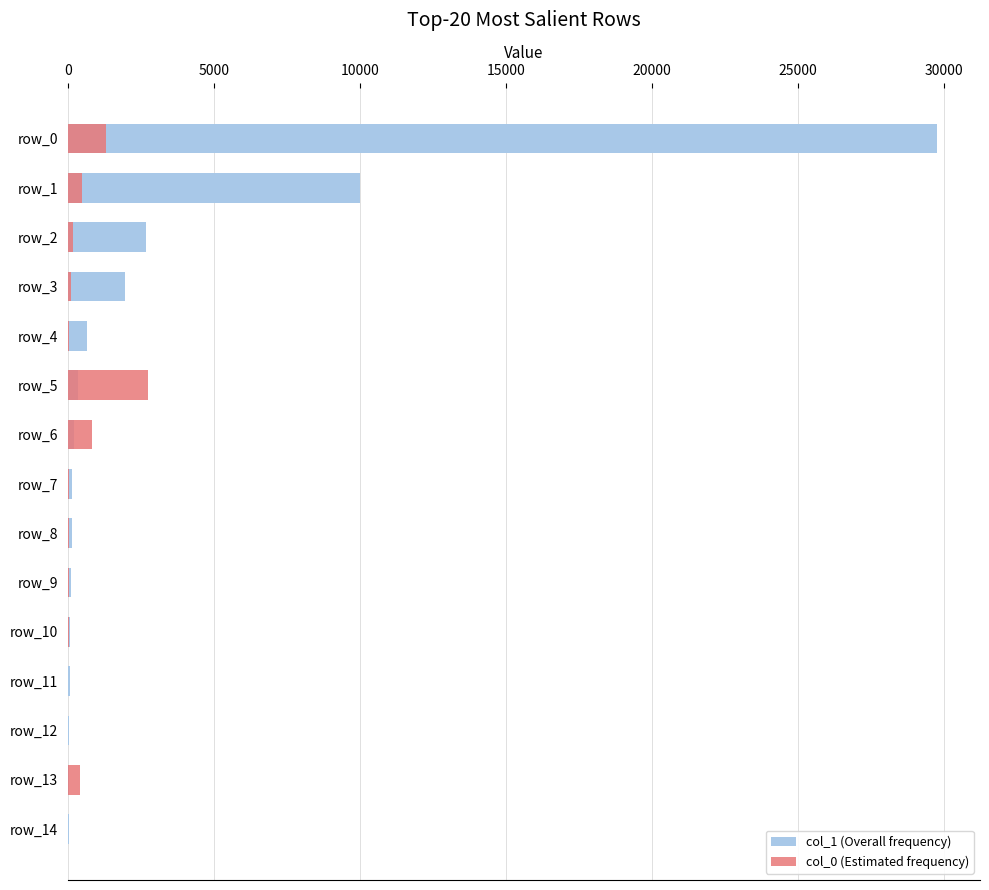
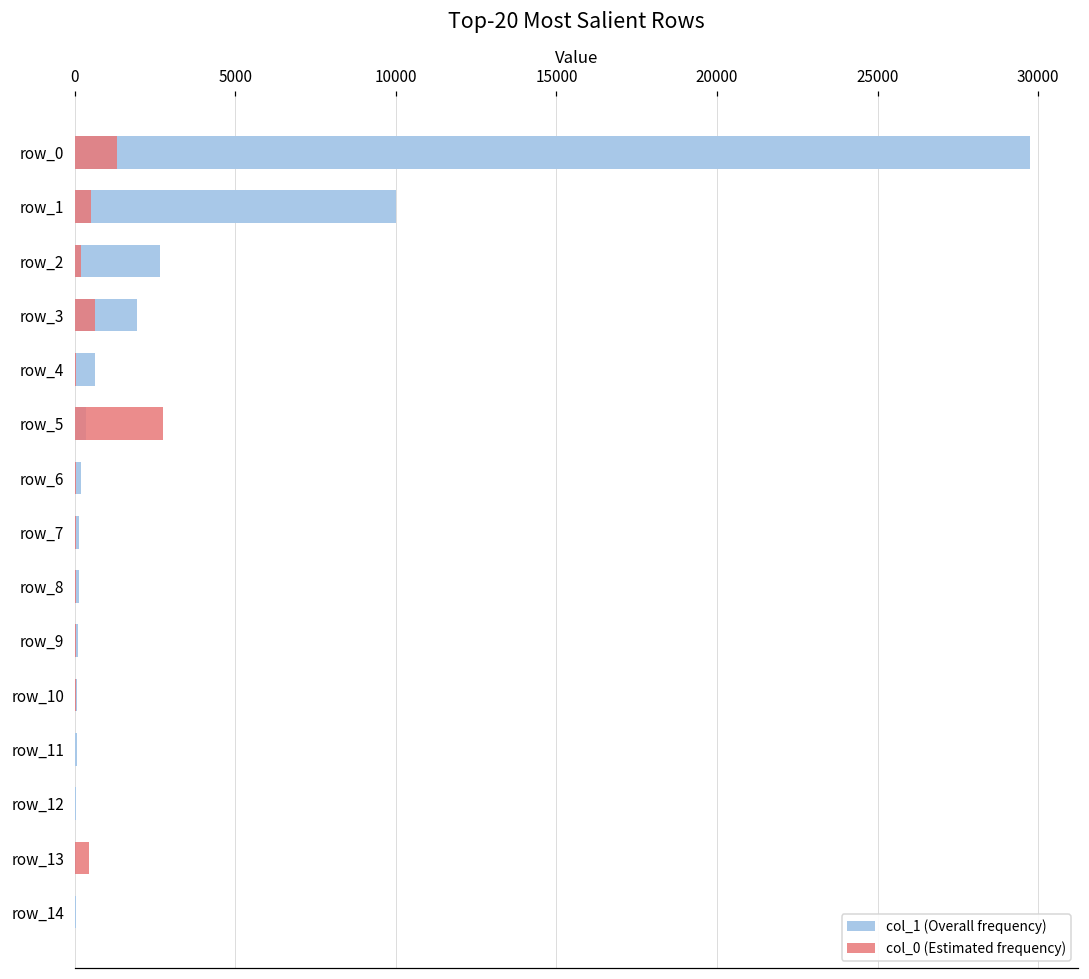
col_0 (Estimated frequency), row_3: 100 -> 600
col_0 (Estimated frequency), row_6: 800 -> 0
